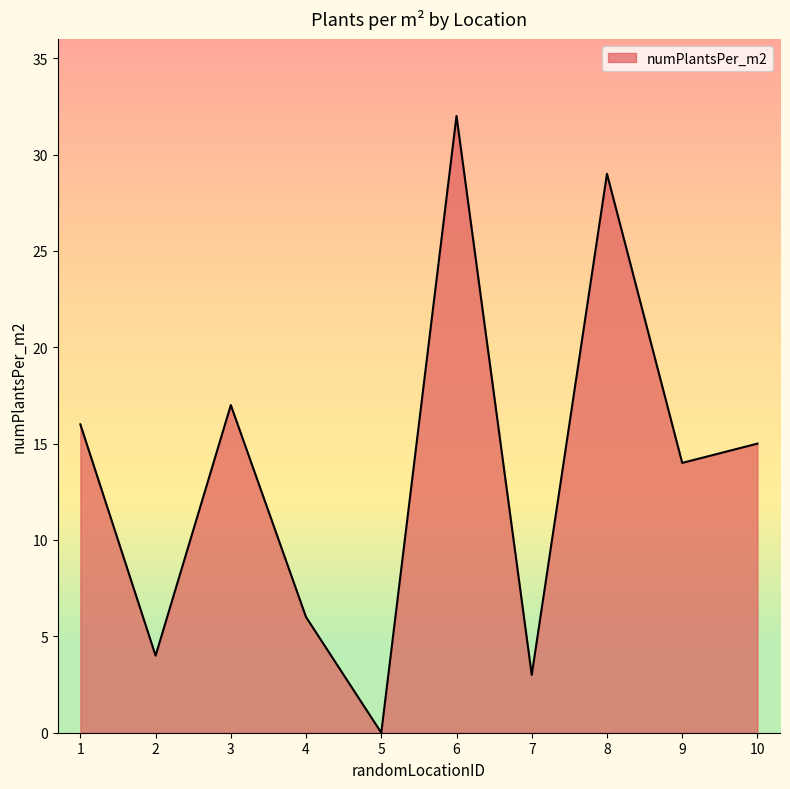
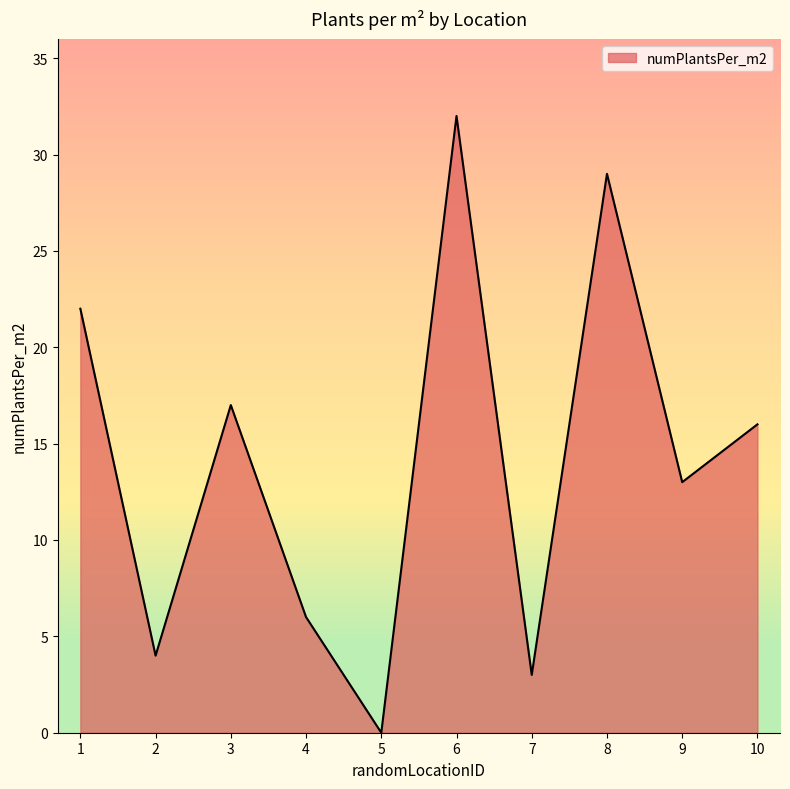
1: 16 -> 22
9: 14 -> 13
10: 15 -> 16
